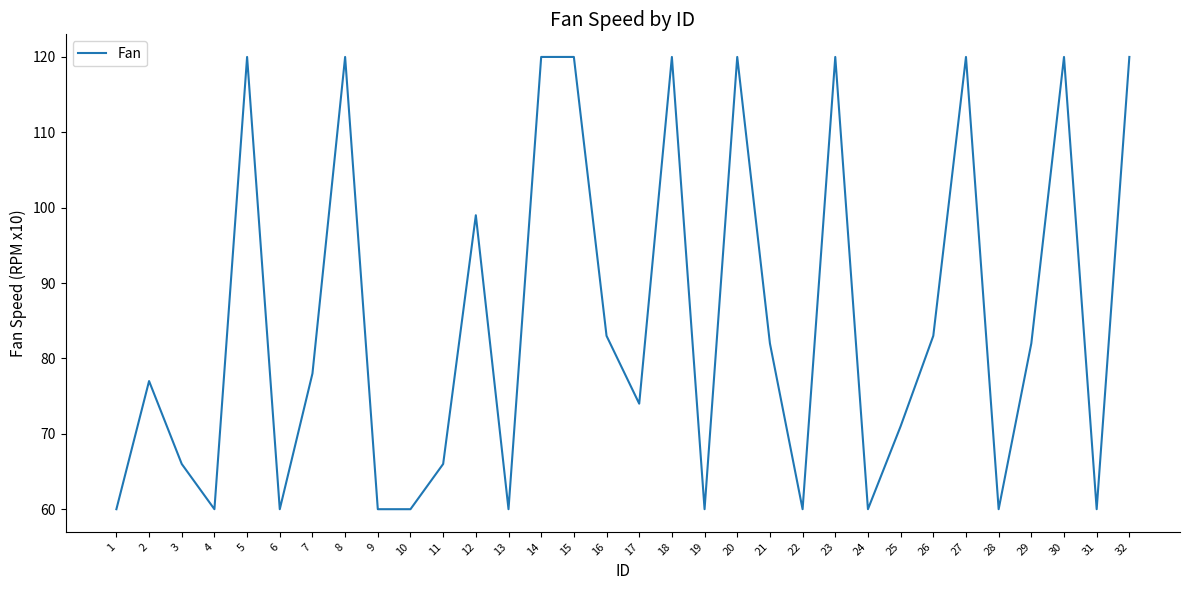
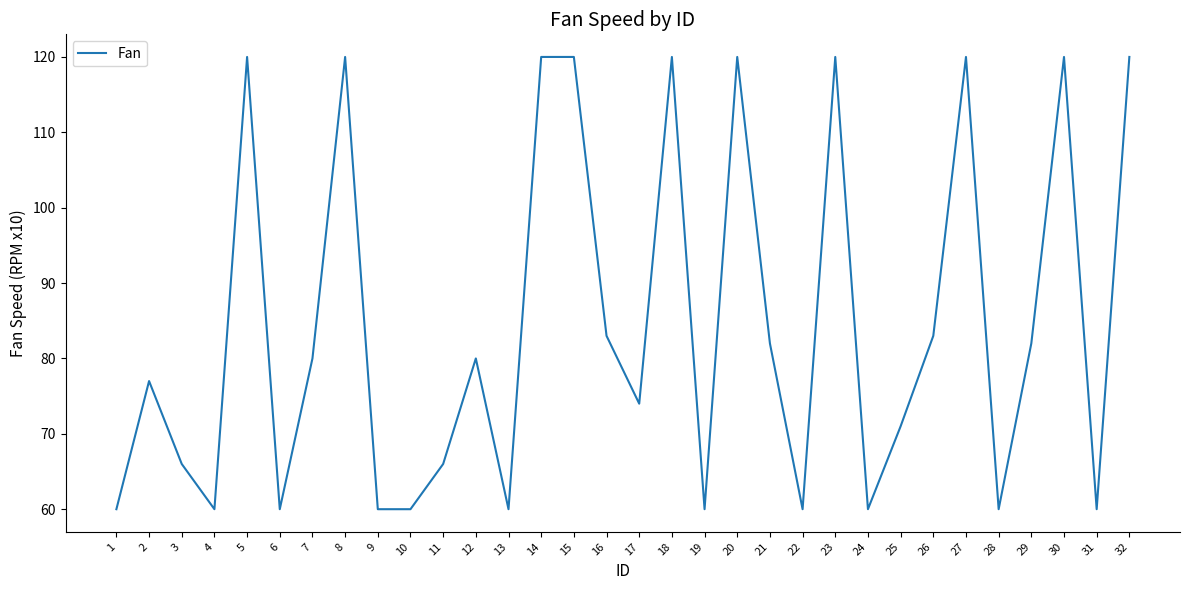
7: 78 -> 80
12: 99 -> 80
